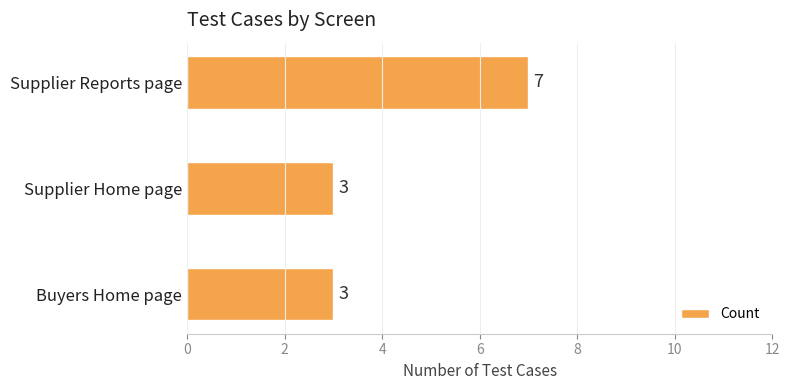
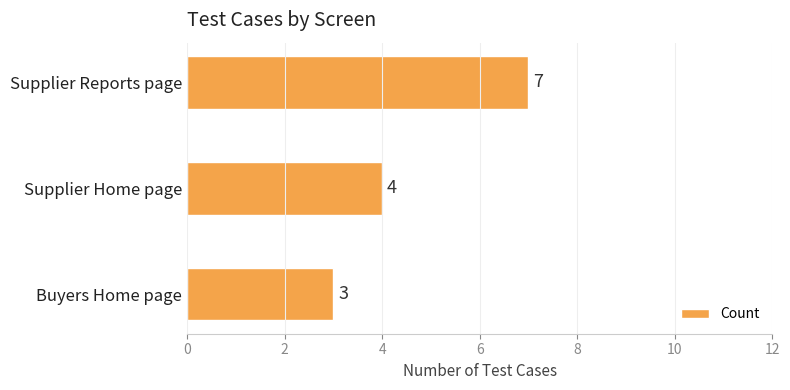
Supplier Home page: 3 -> 4
